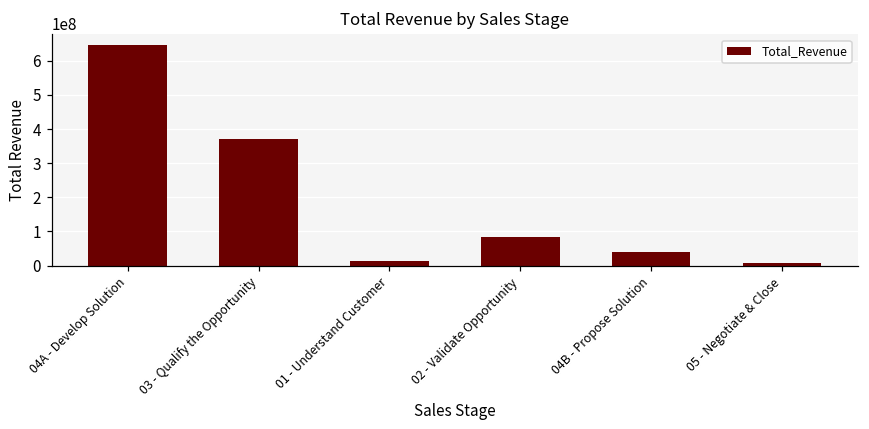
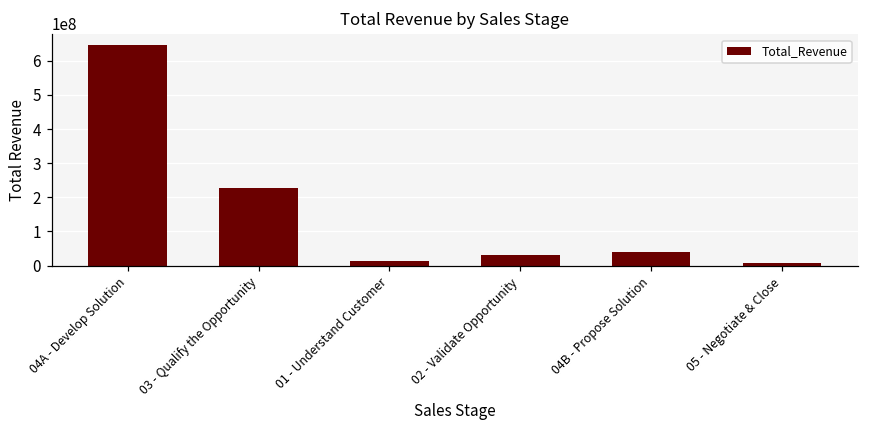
03 - Qualify the Opportunity: 370000000 -> 230000000
02 - Validate Opportunity: 80000000 -> 30000000
